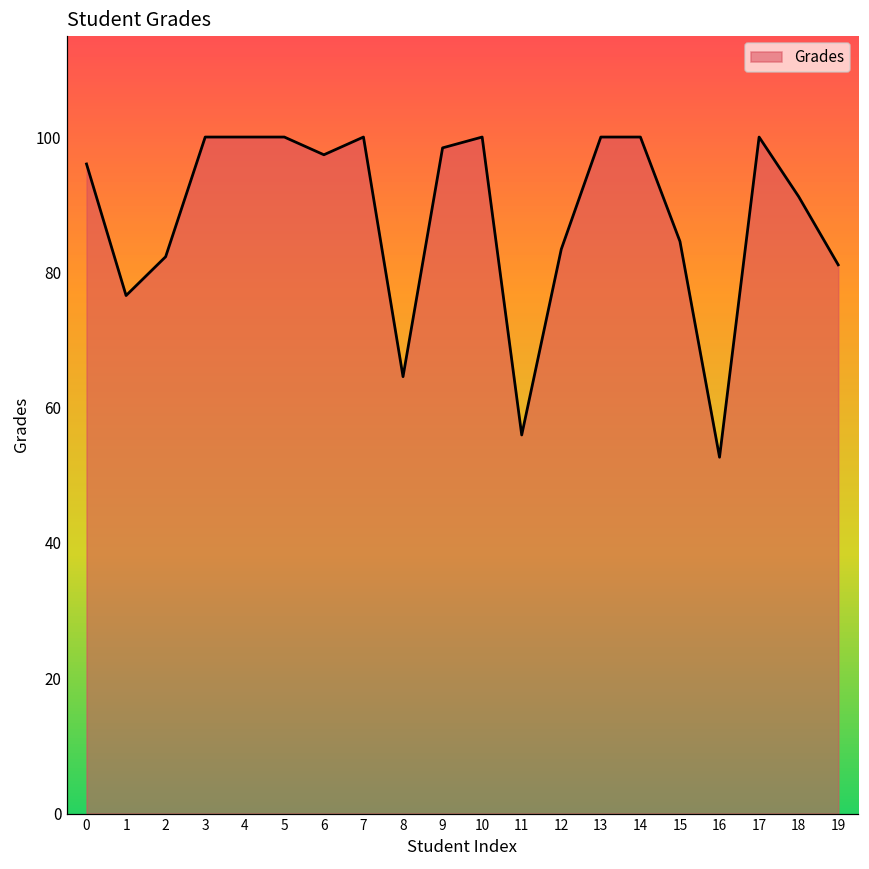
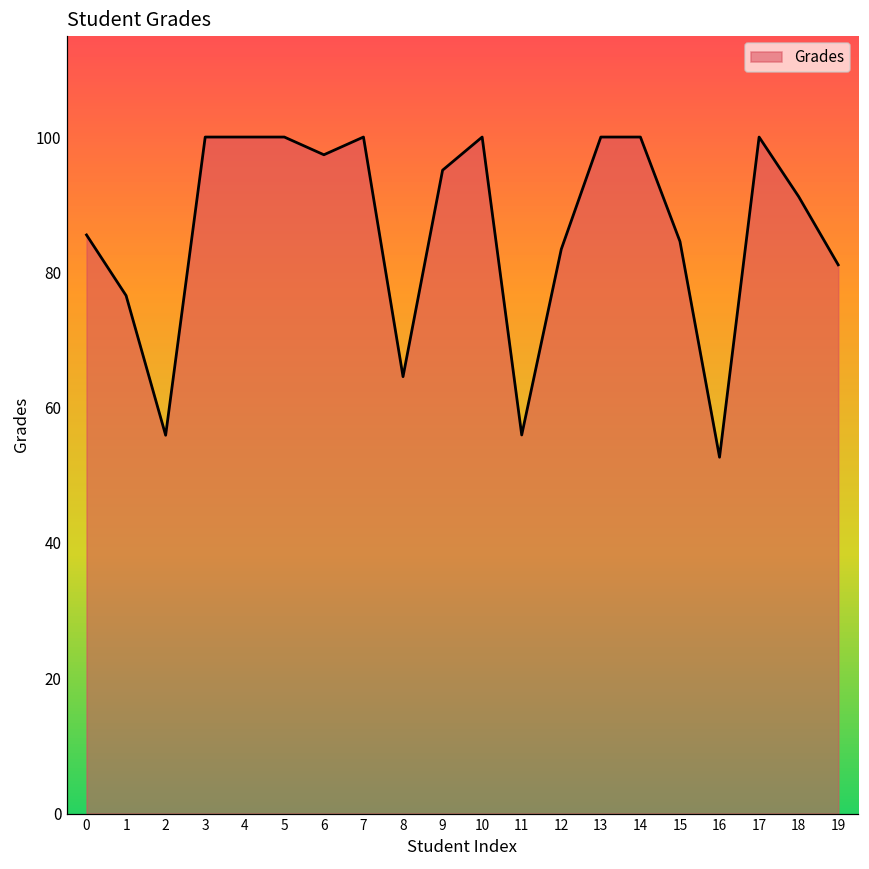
0: 96 -> 86
2: 82 -> 56
9: 98 -> 95
